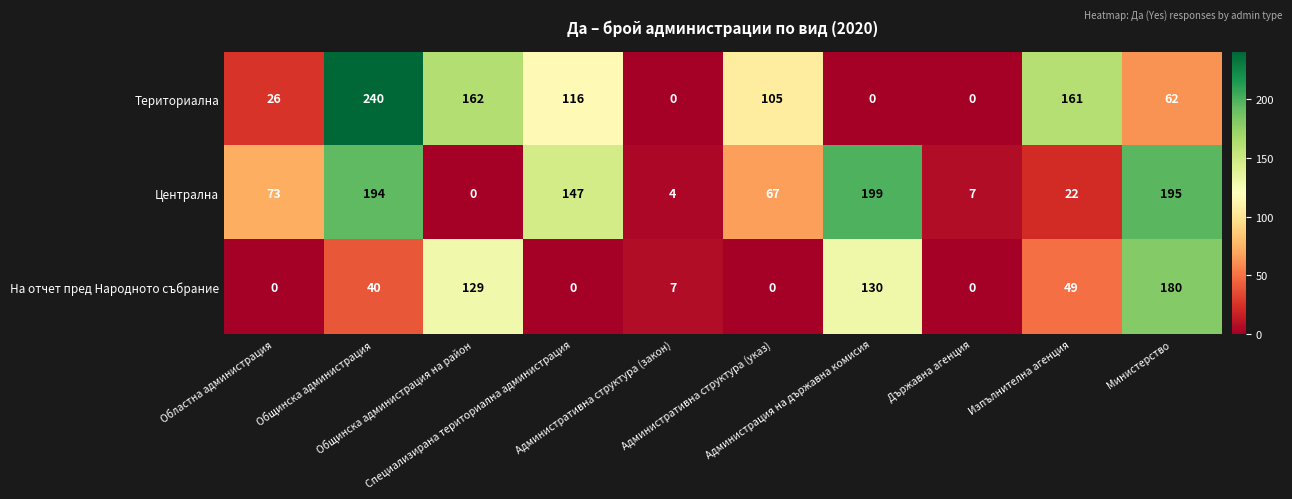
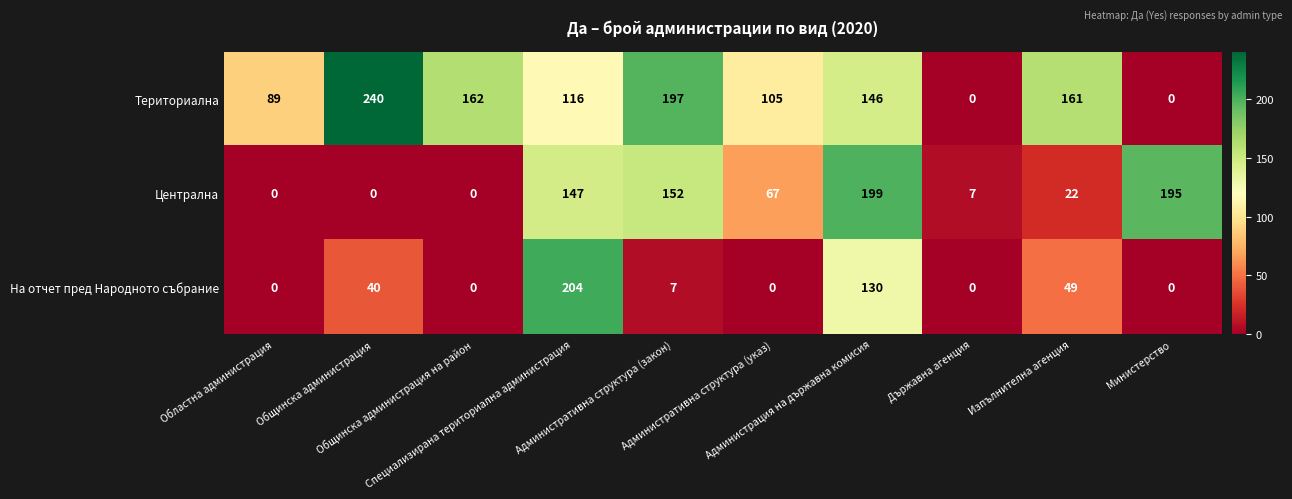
Териториална, Областна администрация: 26 -> 89
Териториална, Административна структура (закон): 0 -> 197
Териториална, Администрация на държавна комисия: 0 -> 146
Териториална, Министерство: 62 -> 0
Централна, Областна администрация: 73 -> 0
Централна, Общинска администрация: 194 -> 0
Централна, Административна структура (закон): 4 -> 152
На отчет пред Народното събрание, Общинска администрация на район: 129 -> 0
На отчет пред Народното събрание, Специализирана териториална администрация: 0 -> 204
На отчет пред Народното събрание, Министерство: 180 -> 0
